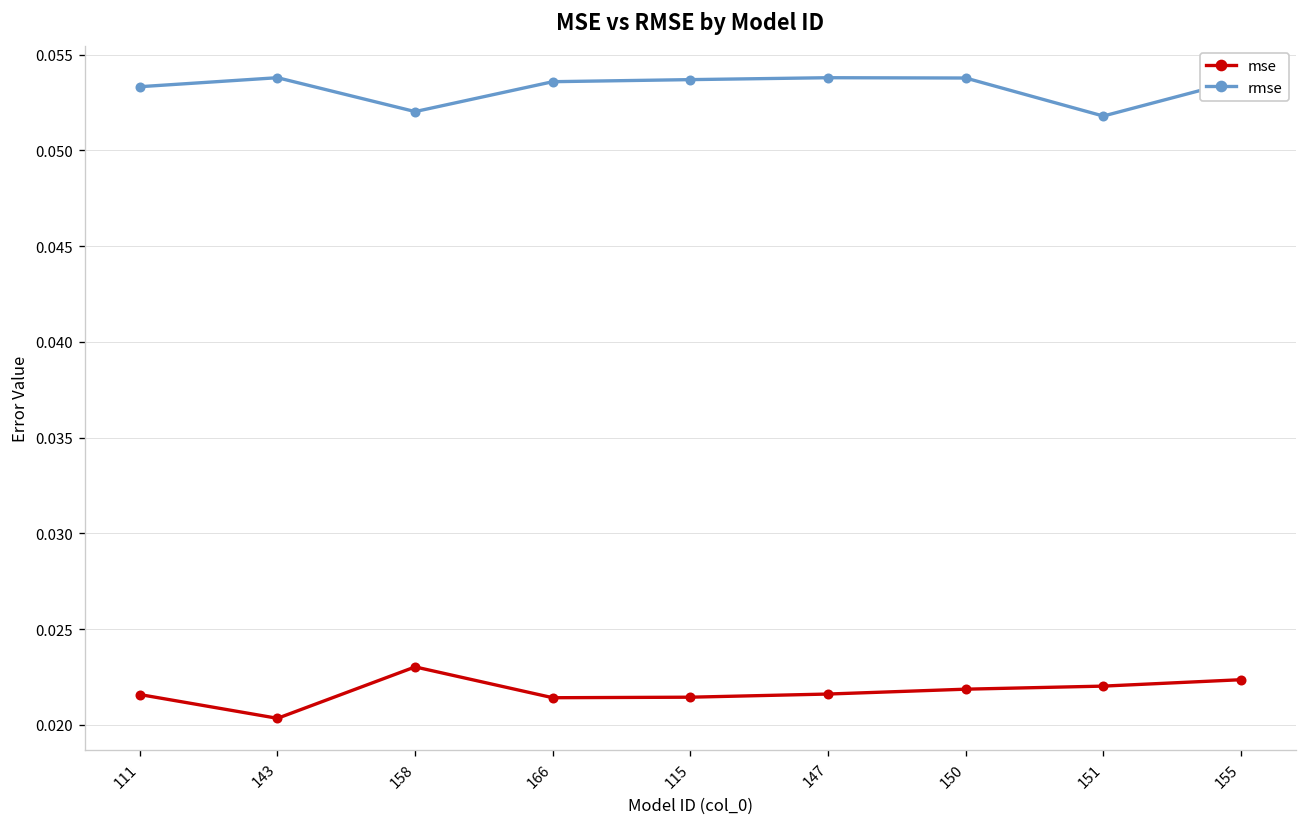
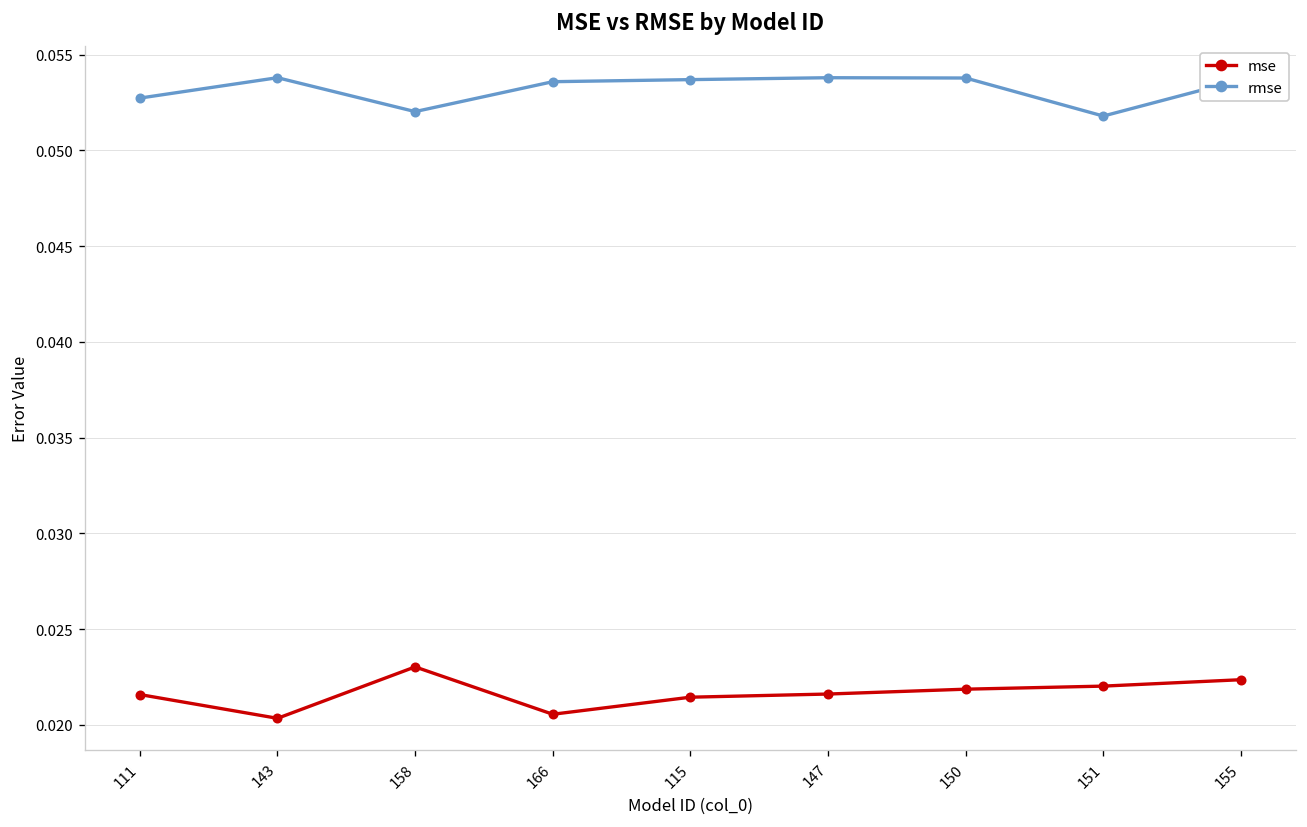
rmse, 111: 0.0533 -> 0.0527
mse, 166: 0.0214 -> 0.0206
